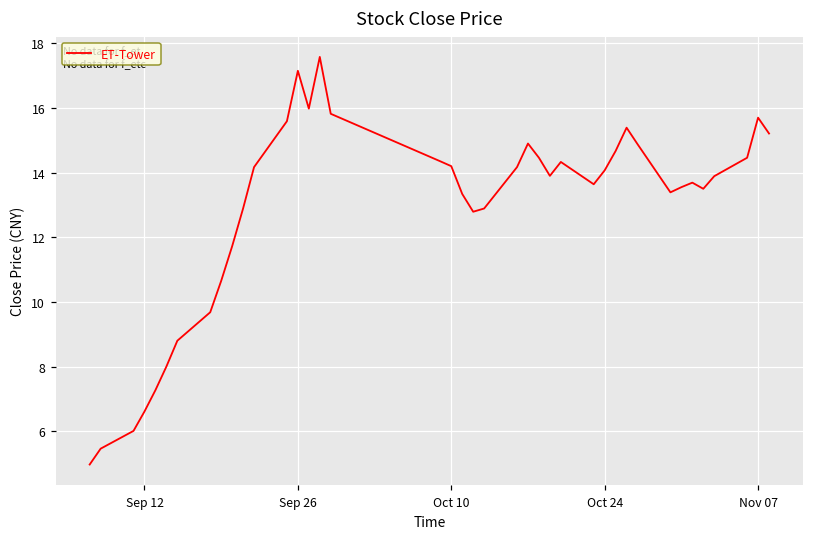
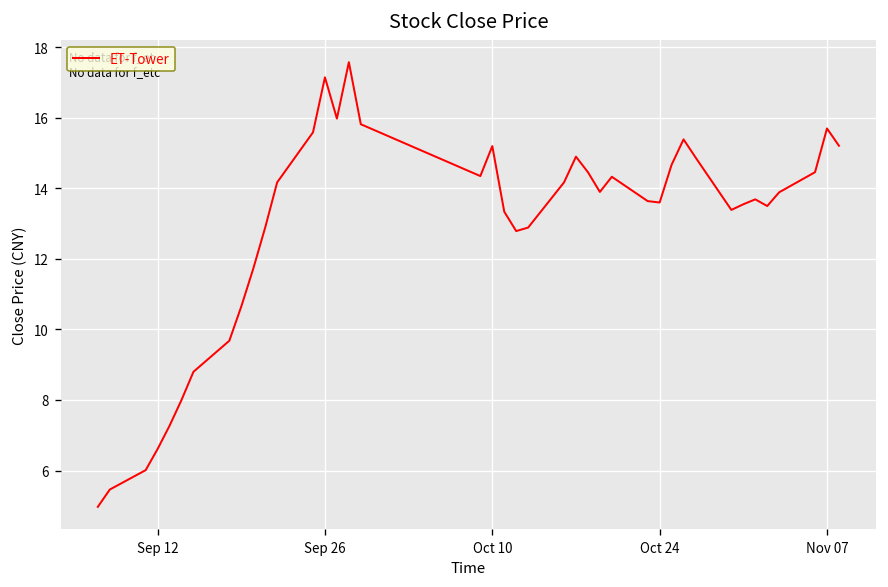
Oct 10: 14.2 -> 15.2
Oct 24: 14.1 -> 13.6
